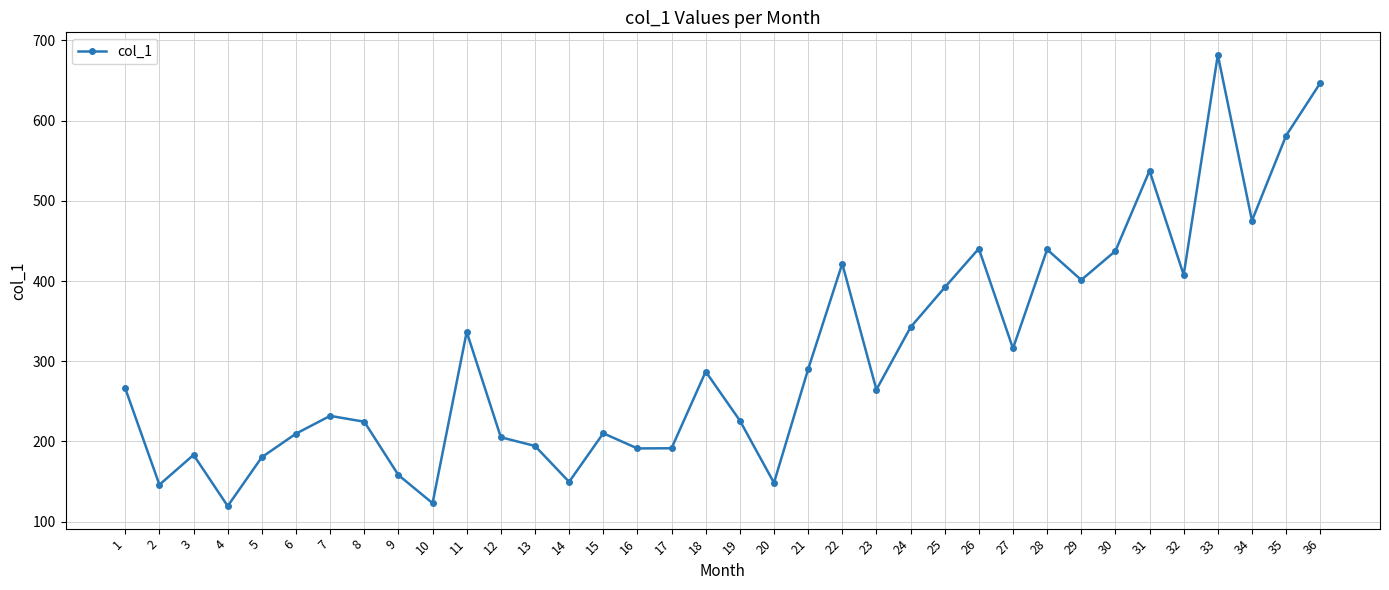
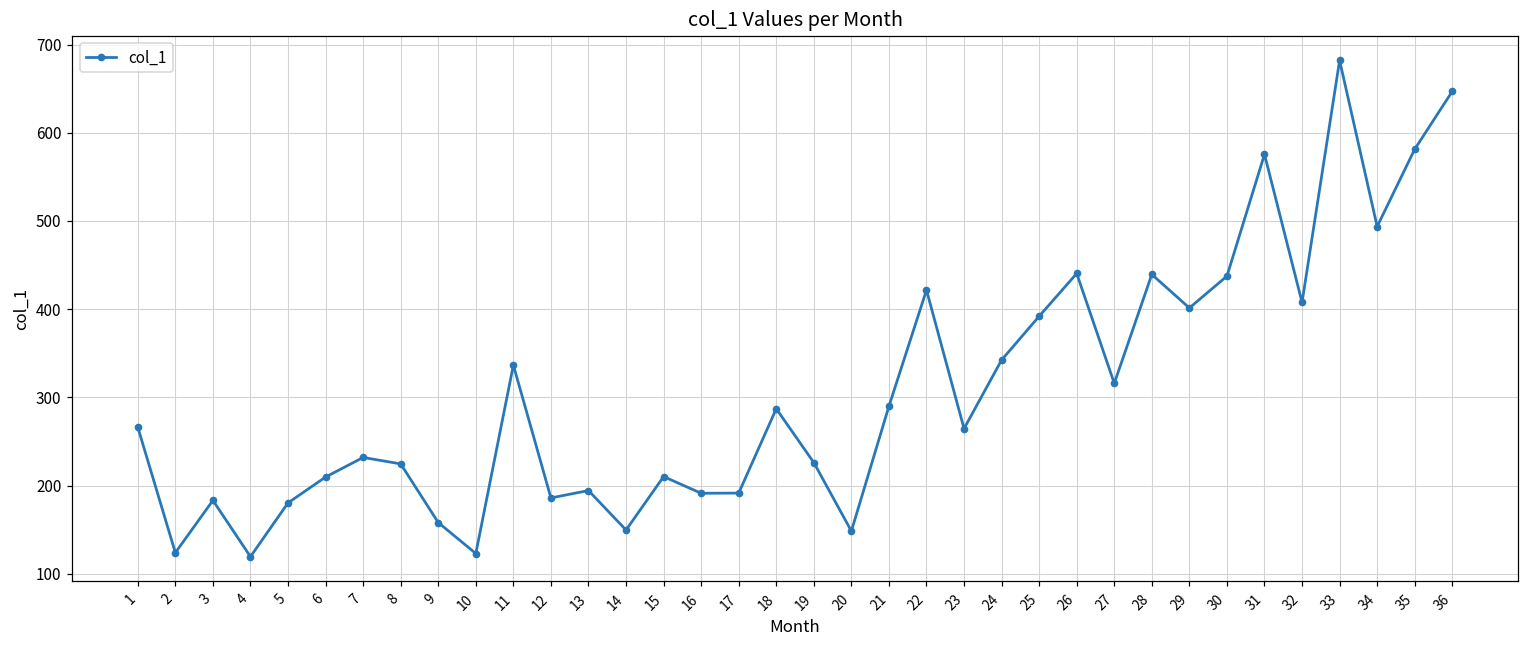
2: 150 -> 120
12: 210 -> 190
31: 540 -> 580
34: 480 -> 490
